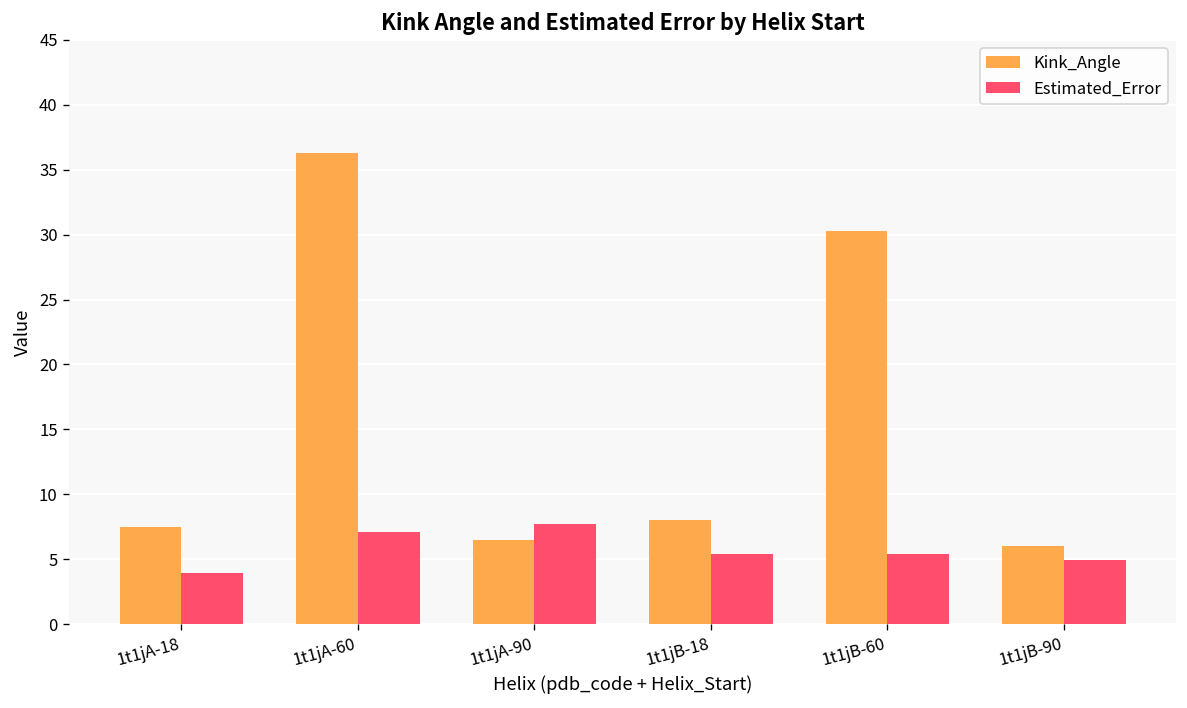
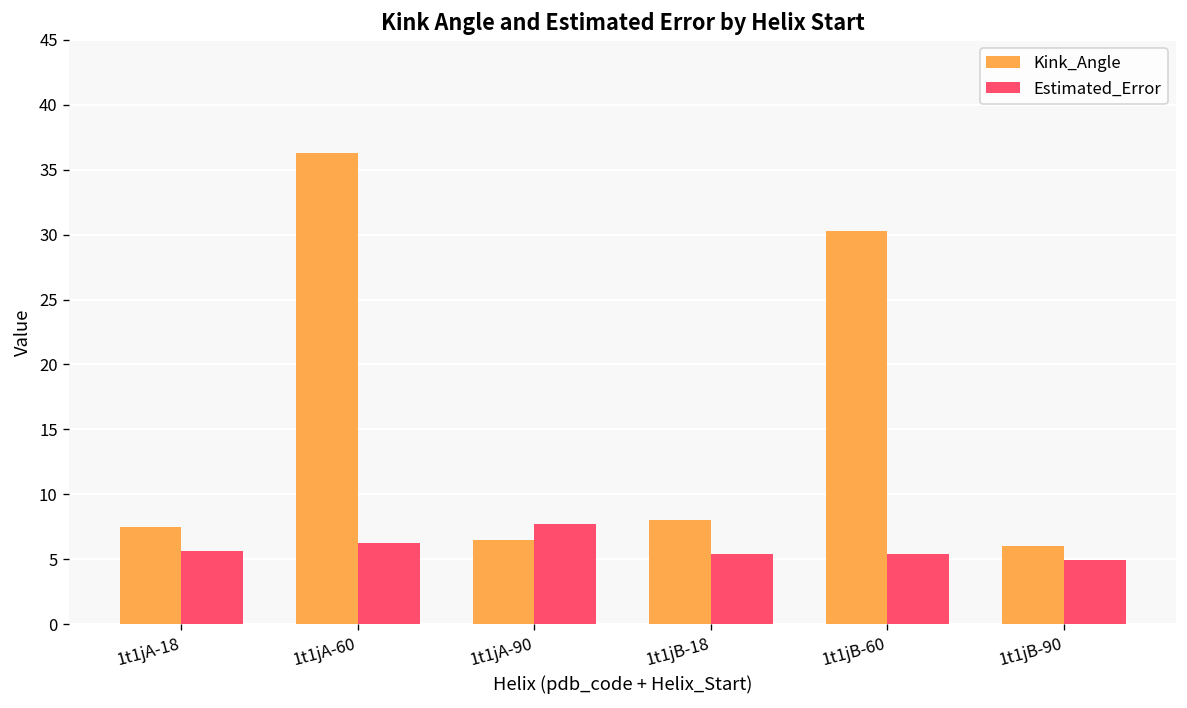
Estimated_Error, 1t1jA-18: 3.9 -> 5.7
Estimated_Error, 1t1jA-60: 7.1 -> 6.2
